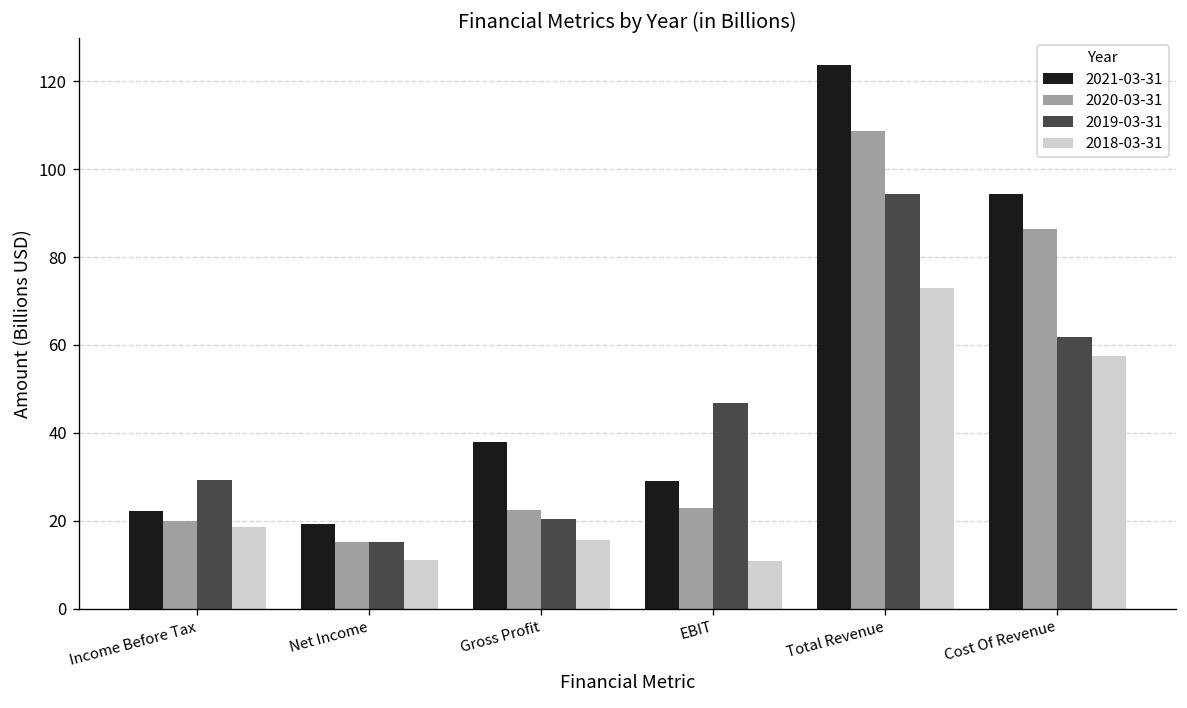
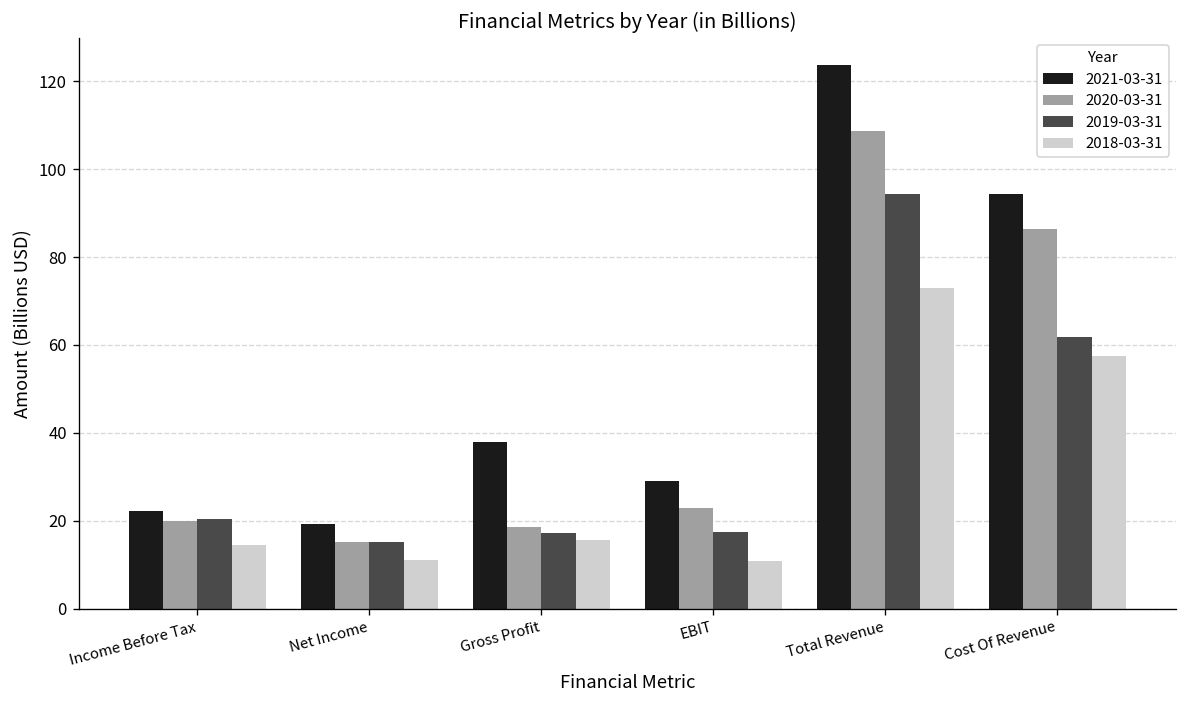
2019-03-31, Income Before Tax: 29 -> 20
2018-03-31, Income Before Tax: 19 -> 14
2020-03-31, Gross Profit: 22 -> 18
2019-03-31, Gross Profit: 20 -> 17
2019-03-31, EBIT: 47 -> 17
